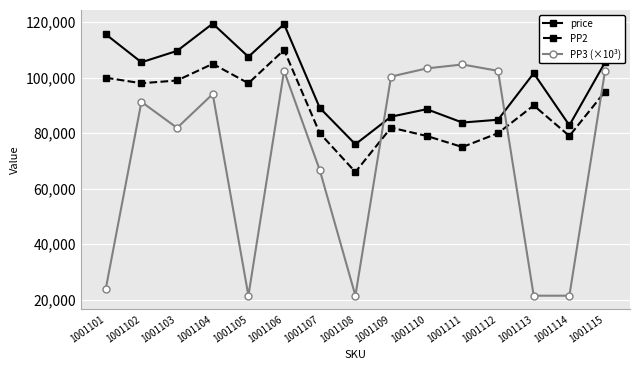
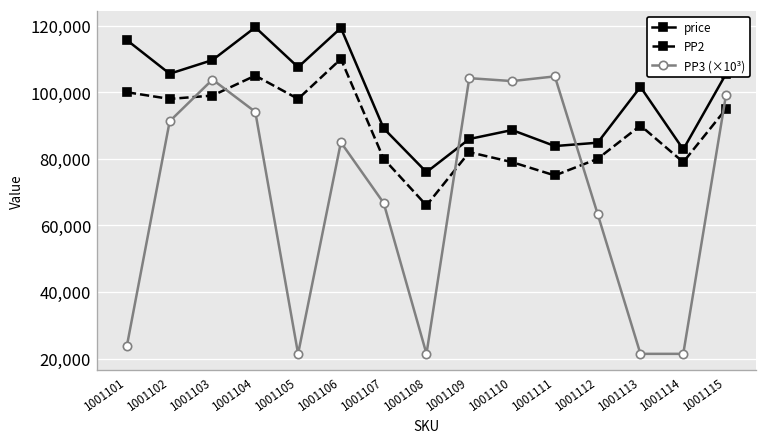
PP3 (×10³), 1001103: 82,000 -> 104,000
PP3 (×10³), 1001106: 102,000 -> 85,000
PP3 (×10³), 1001109: 100,000 -> 104,000
PP3 (×10³), 1001112: 102,000 -> 63,000
PP3 (×10³), 1001115: 102,000 -> 99,000
